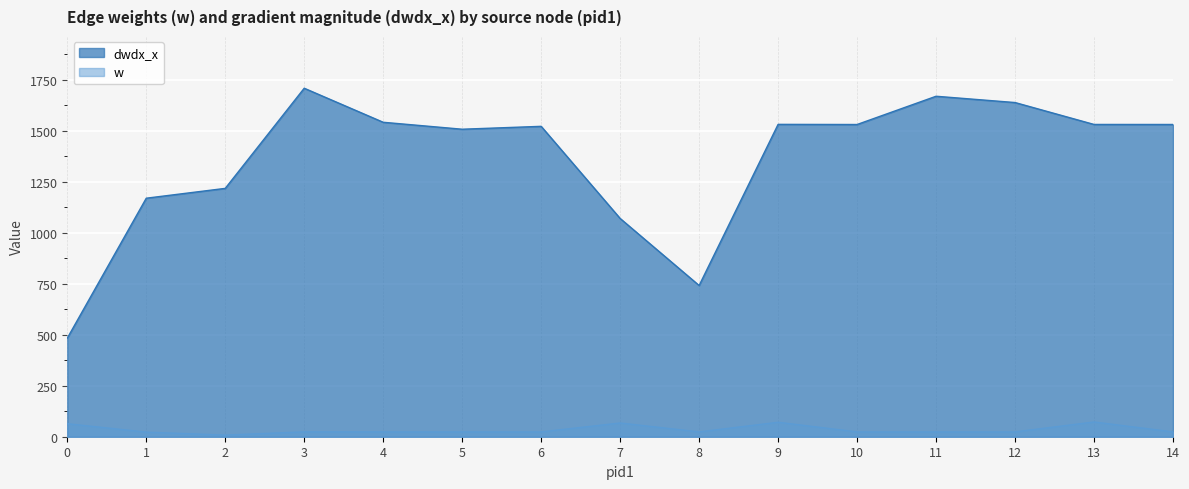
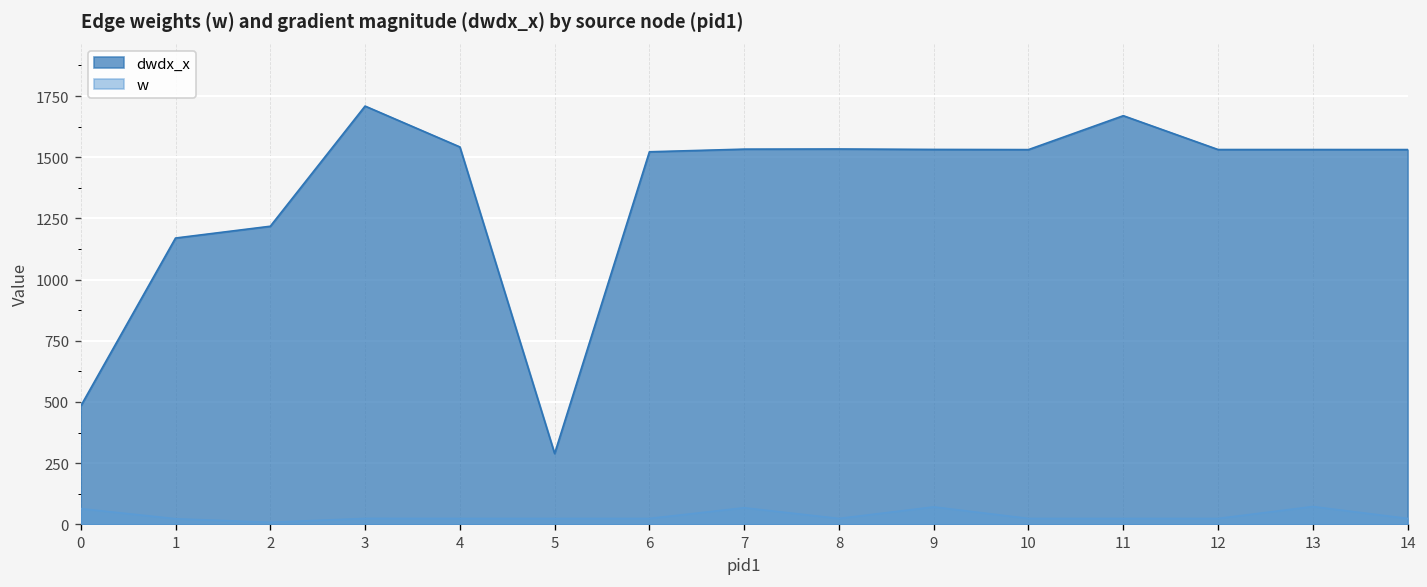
dwdx_x, 5: 1510 -> 290
dwdx_x, 7: 1070 -> 1530
dwdx_x, 8: 740 -> 1530
dwdx_x, 12: 1640 -> 1530
